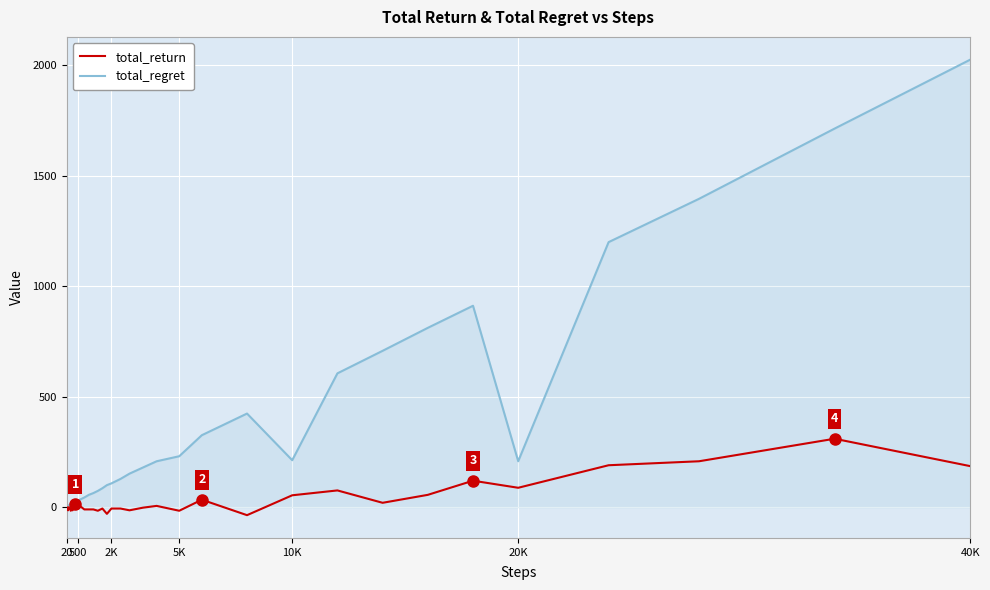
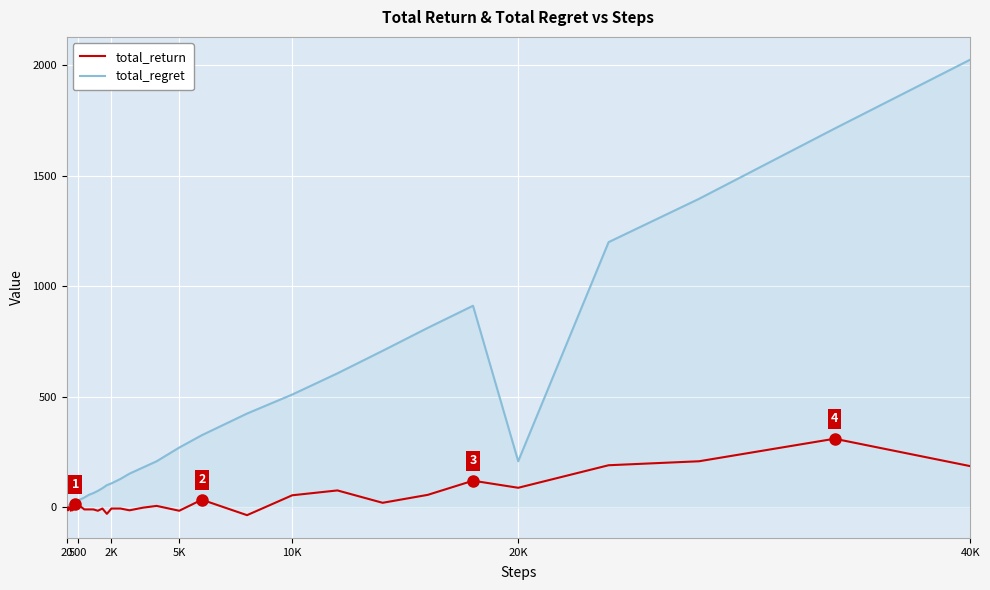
total_regret, 5K: 230 -> 270
total_regret, 10K: 210 -> 510
